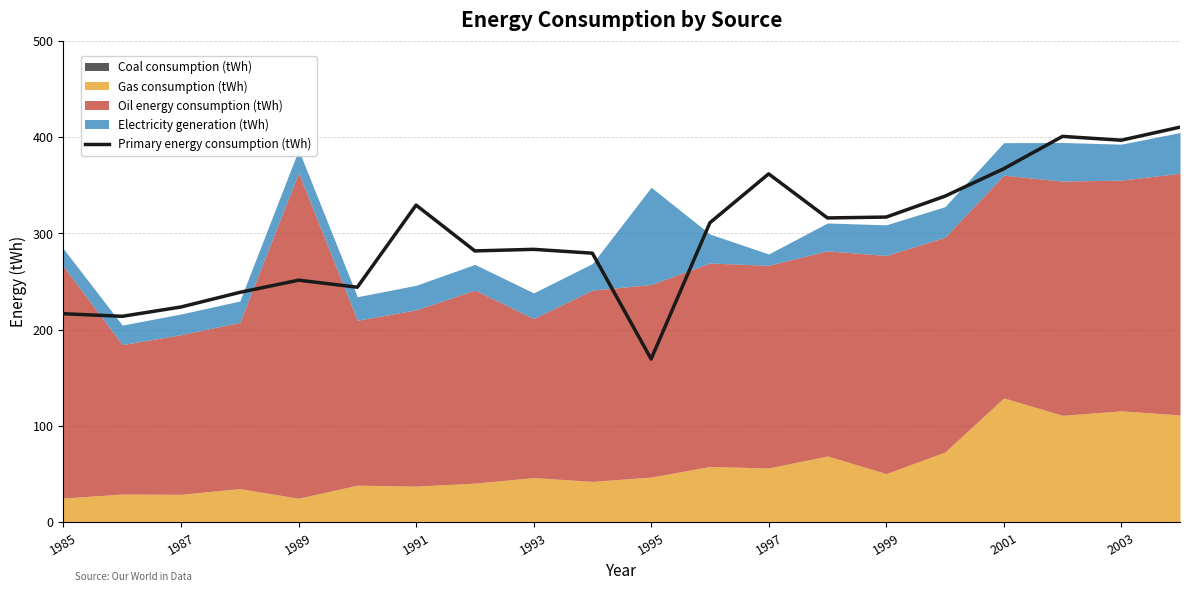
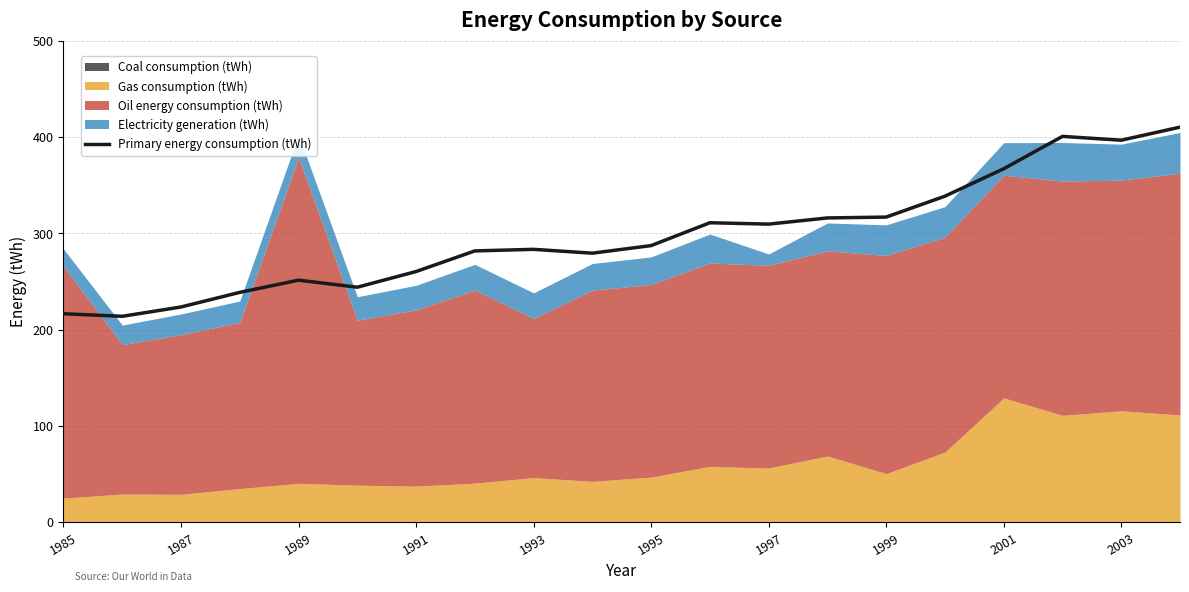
Gas consumption (tWh), 1989: 20 -> 40
Primary energy consumption (tWh), 1991: 330 -> 260
Primary energy consumption (tWh), 1995: 170 -> 290
Electricity generation (tWh), 1995: 100 -> 30
Primary energy consumption (tWh), 1997: 360 -> 310
